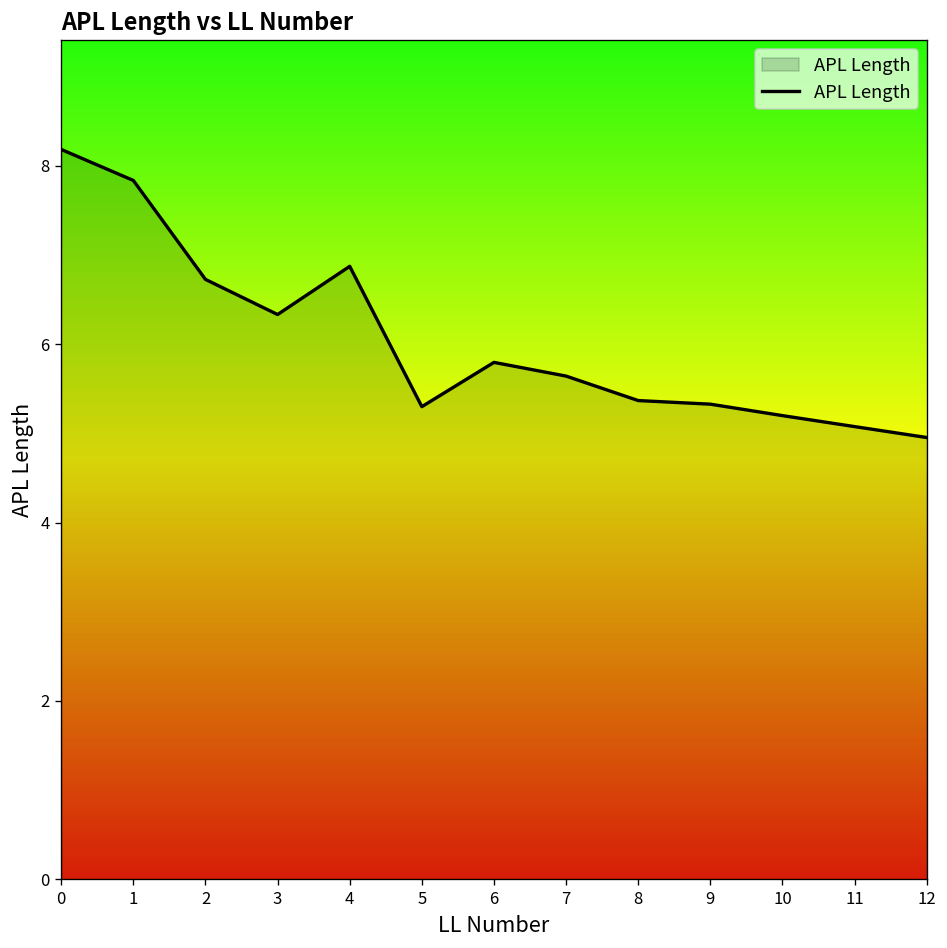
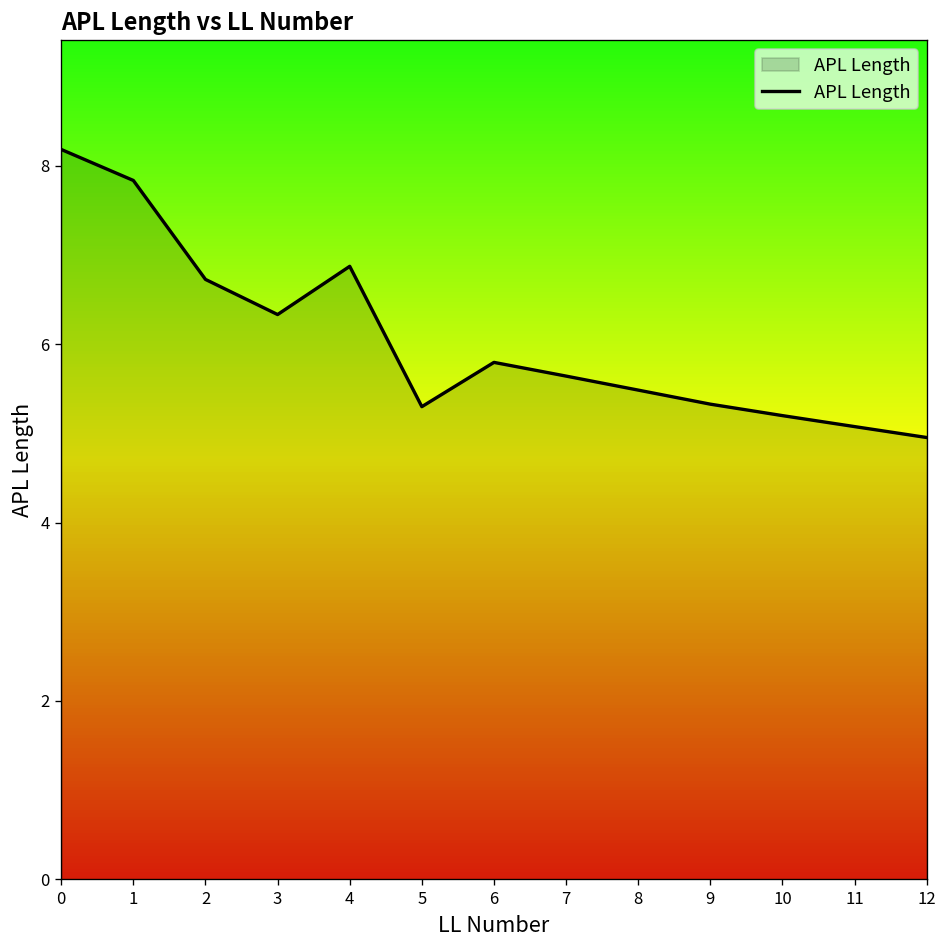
8: 5.4 -> 5.5
